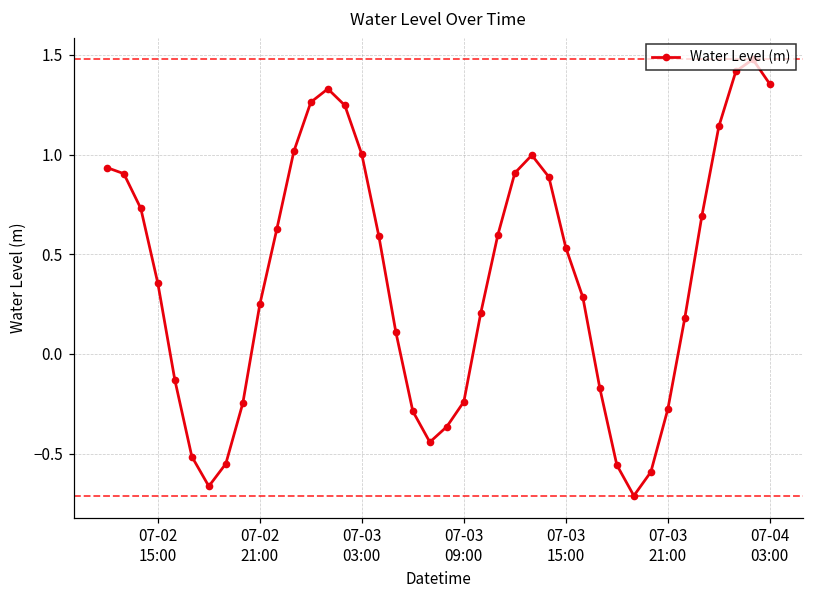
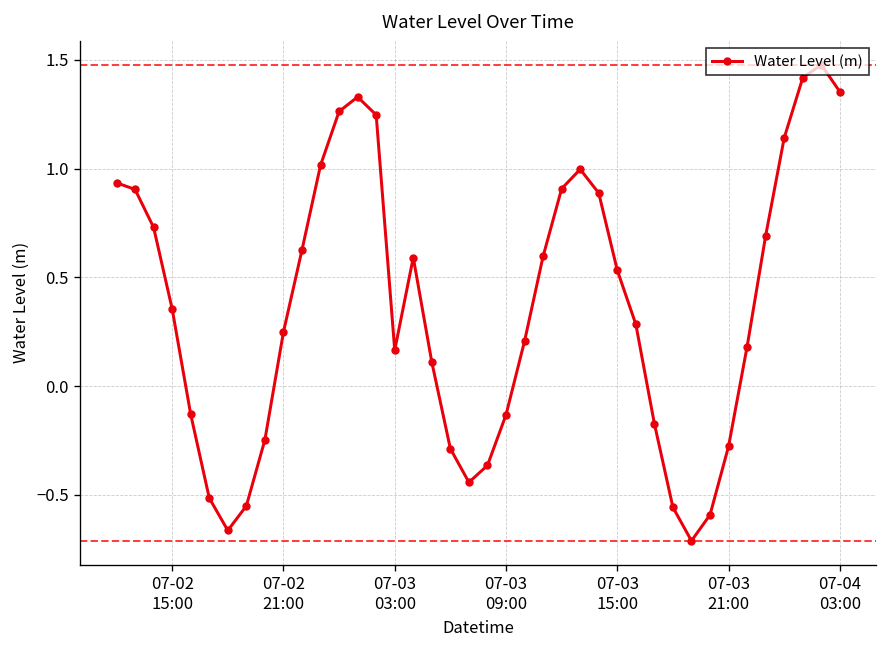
07-03 03:00: 1.00 -> 0.16
07-03 09:00: -0.24 -> -0.13
